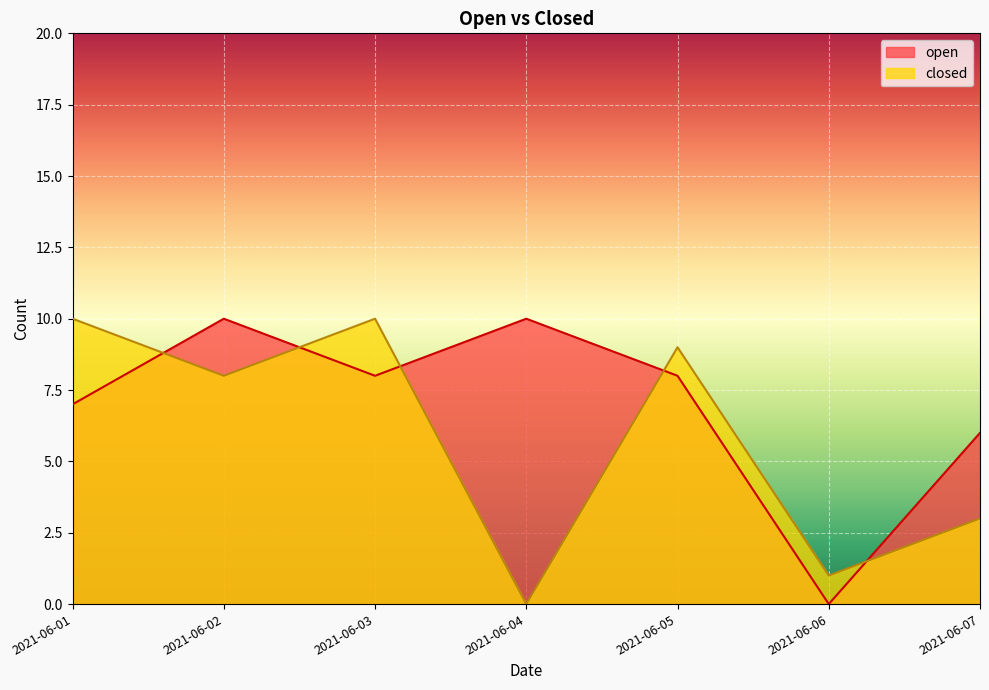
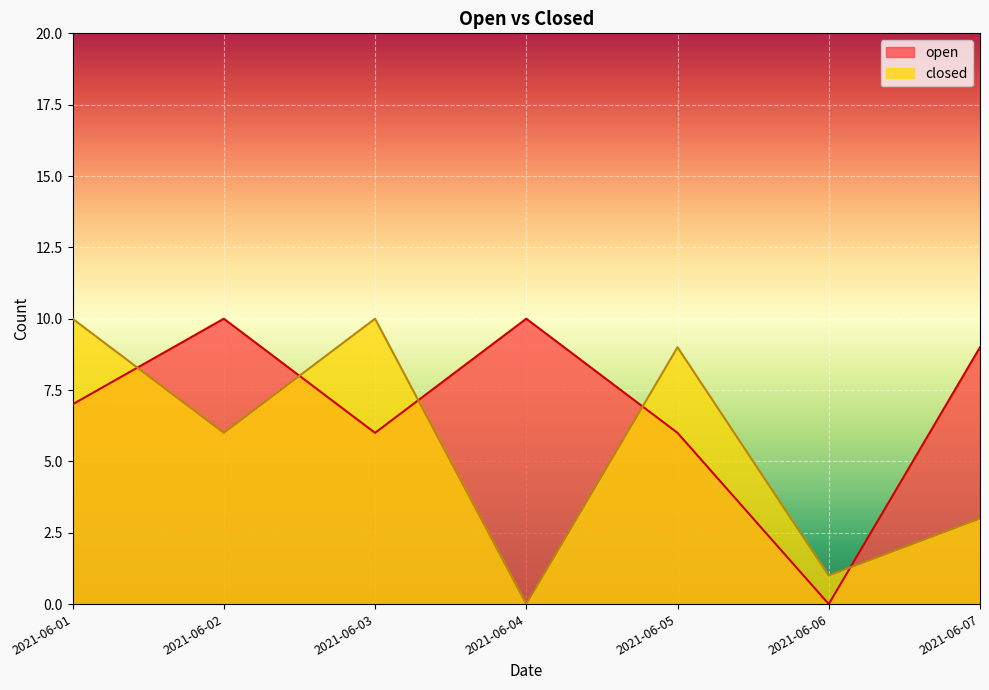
closed, 2021-06-02: 8 -> 6
open, 2021-06-03: 8 -> 6
open, 2021-06-05: 8 -> 6
open, 2021-06-07: 6 -> 9
